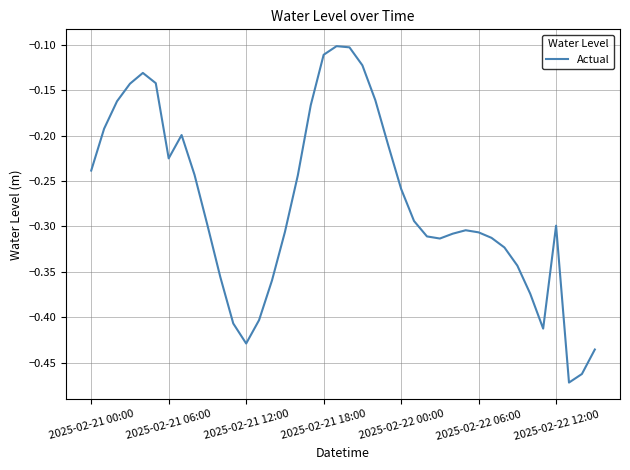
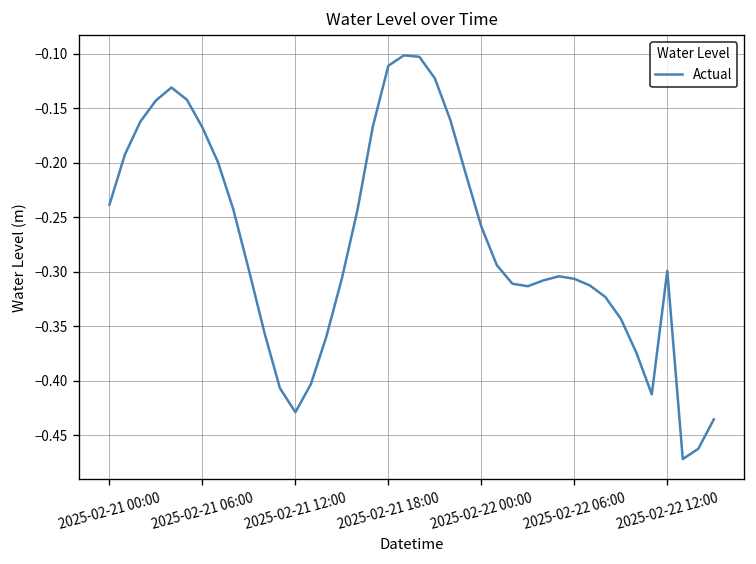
2025-02-21 06:00: -0.23 -> -0.17
